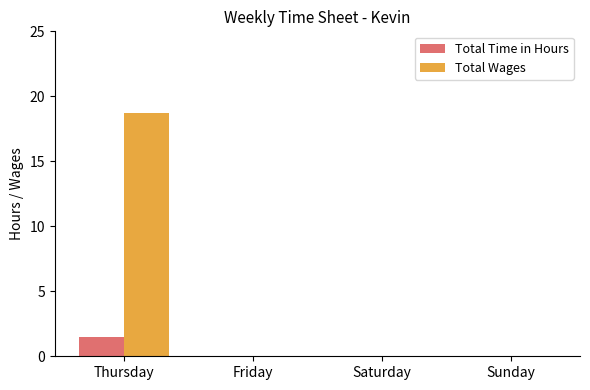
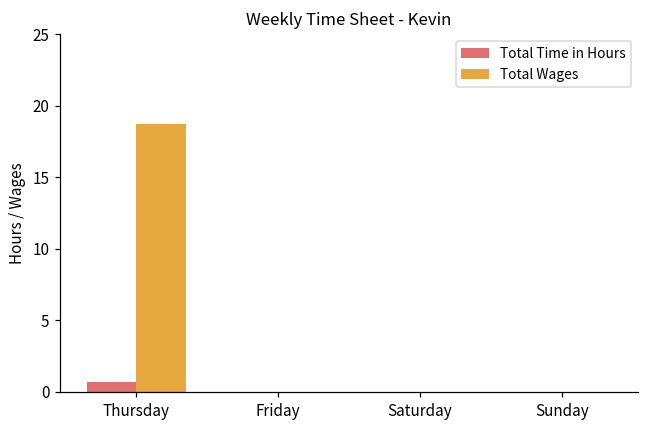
Total Time in Hours, Thursday: 1.5 -> 0.7
